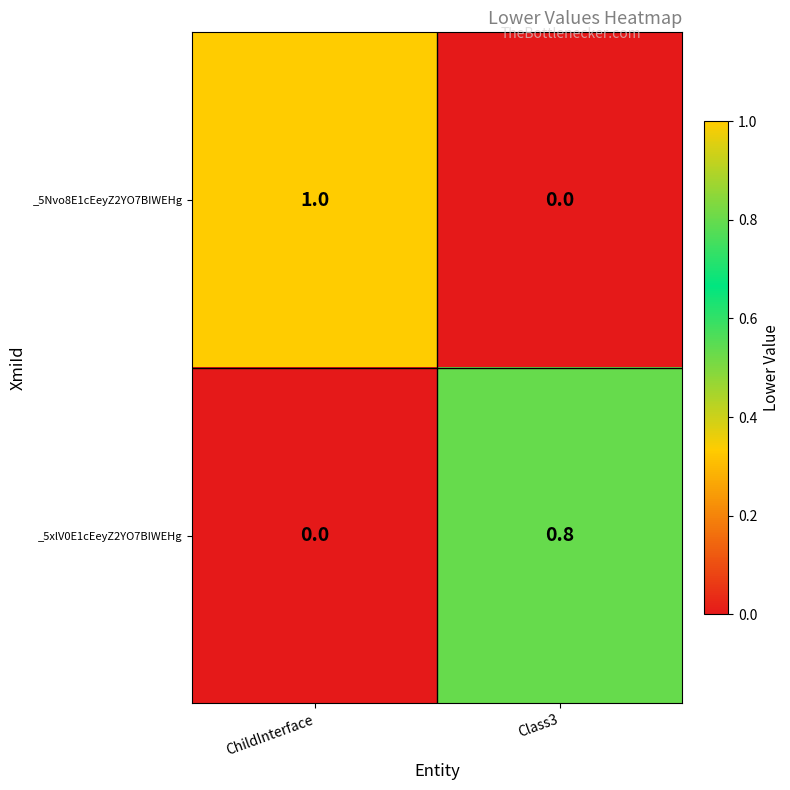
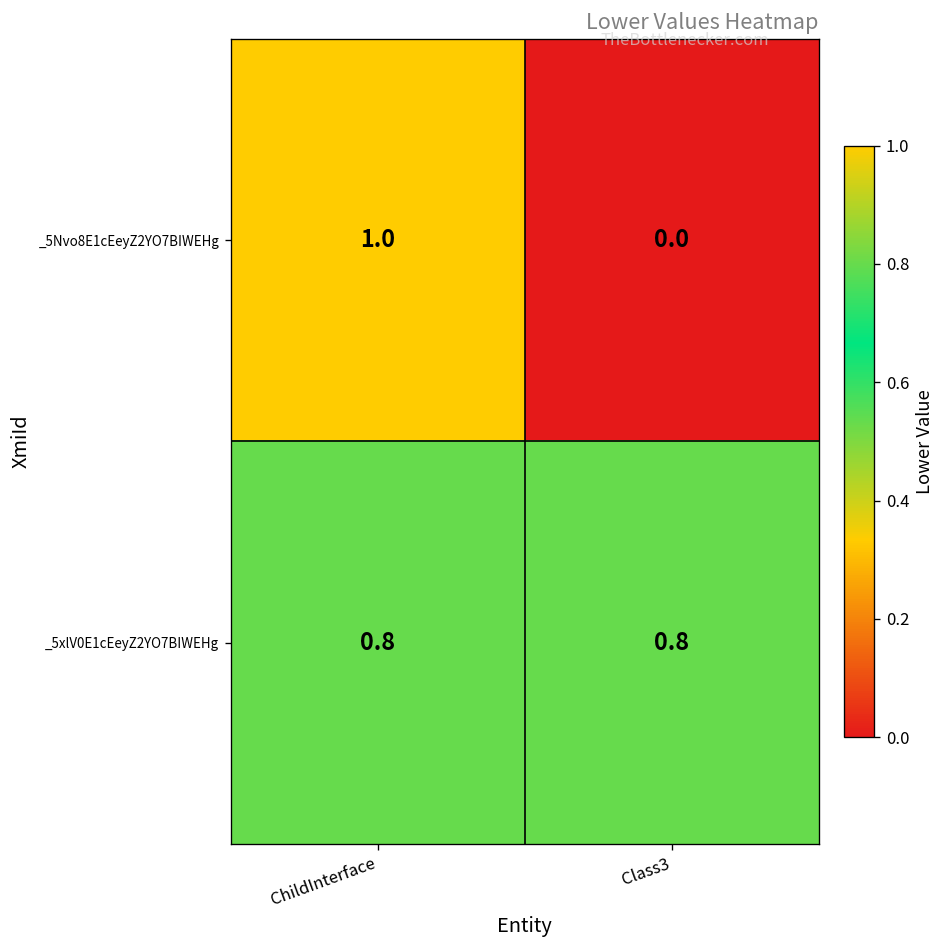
_5xlV0E1cEeyZ2YO7BIWEHg, ChildInterface: 0.0 -> 0.8
